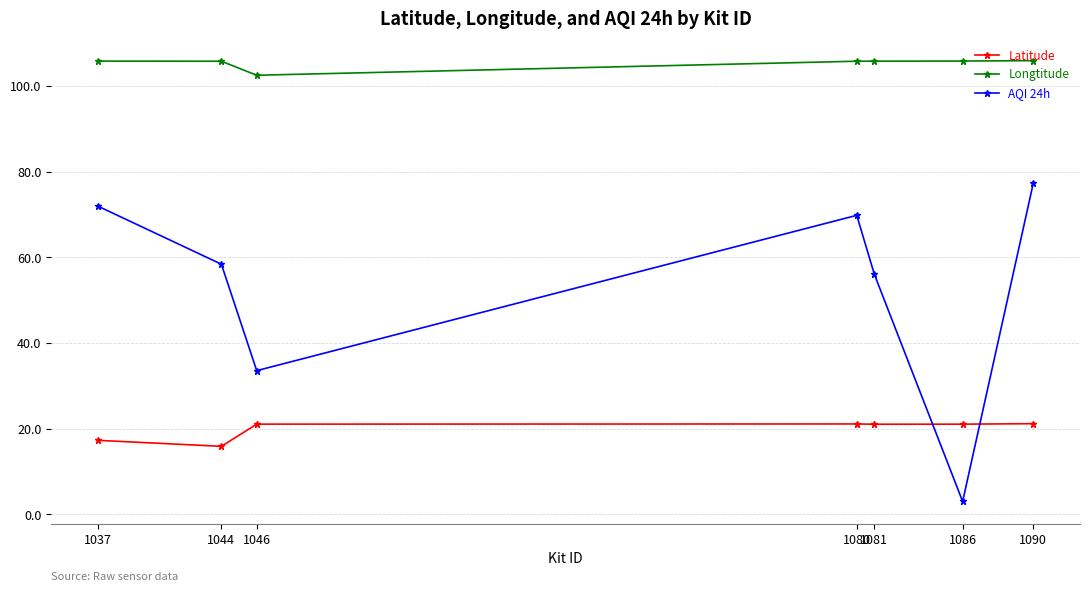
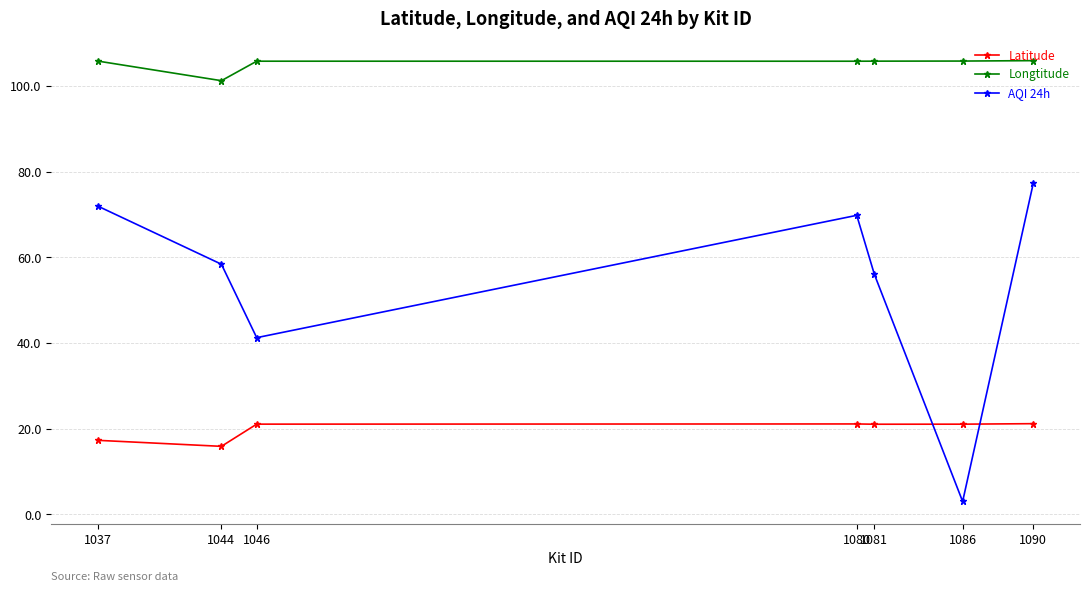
Longtitude, 1044: 106 -> 101
Longtitude, 1046: 103 -> 106
AQI 24h, 1046: 34 -> 41
